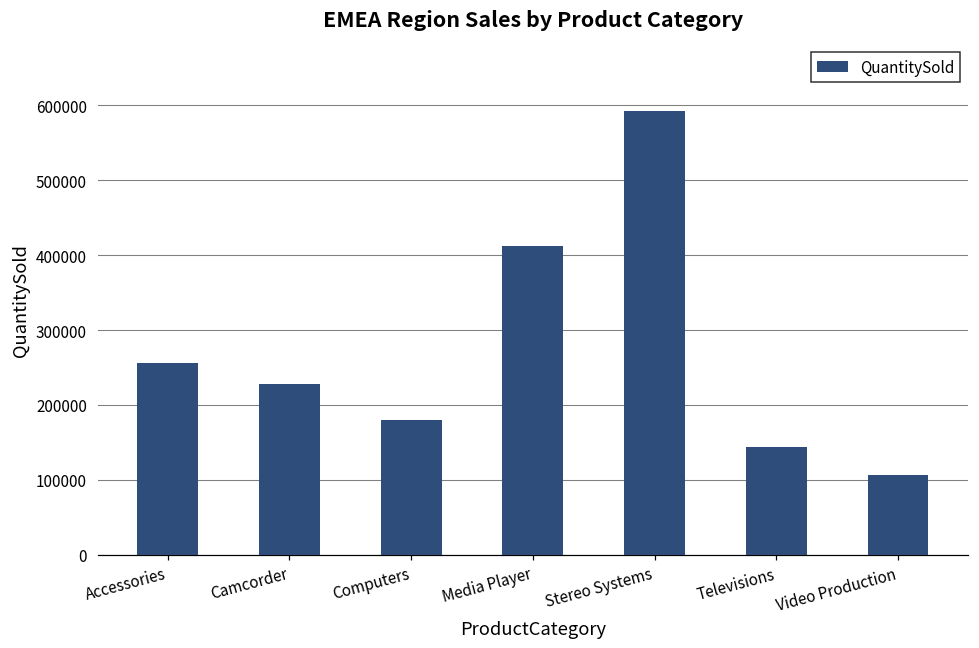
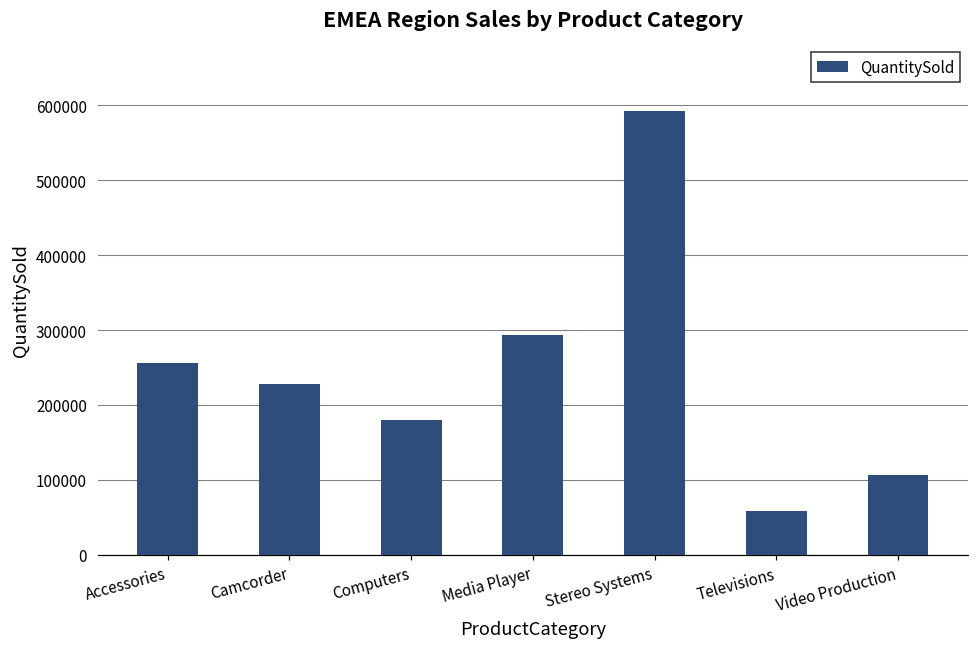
Media Player: 410000 -> 290000
Televisions: 140000 -> 60000
